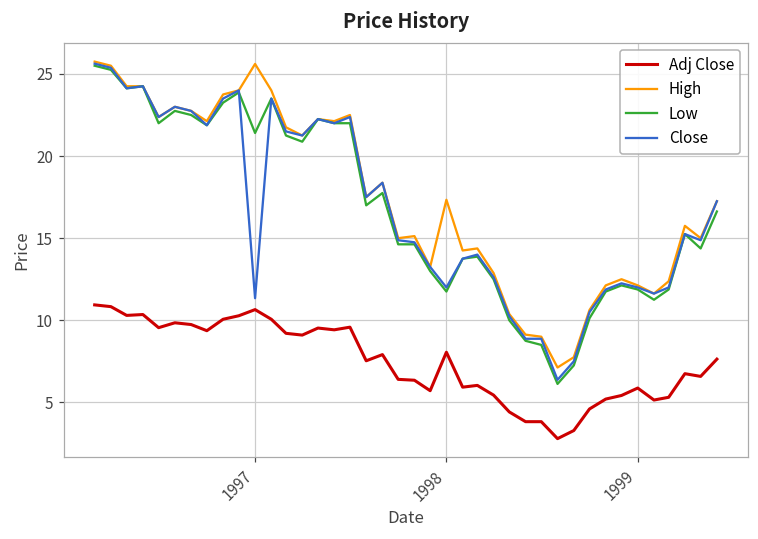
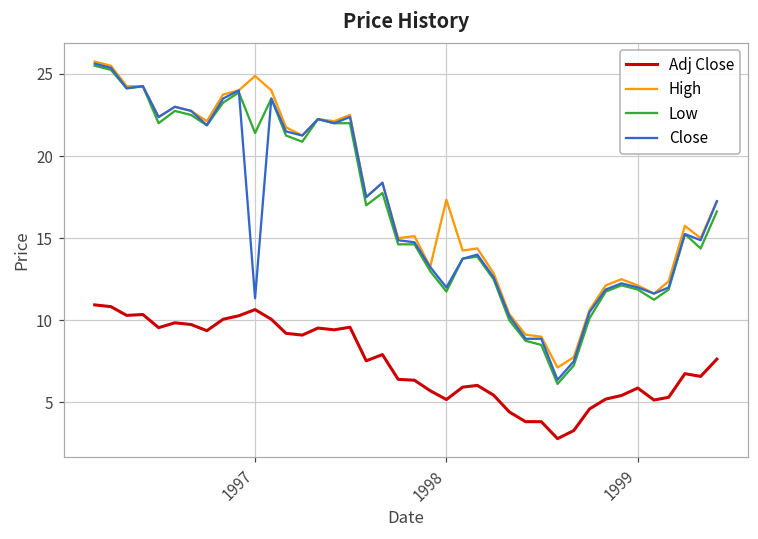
High, 1997: 25.6 -> 24.9
Adj Close, 1998: 8.1 -> 5.2
